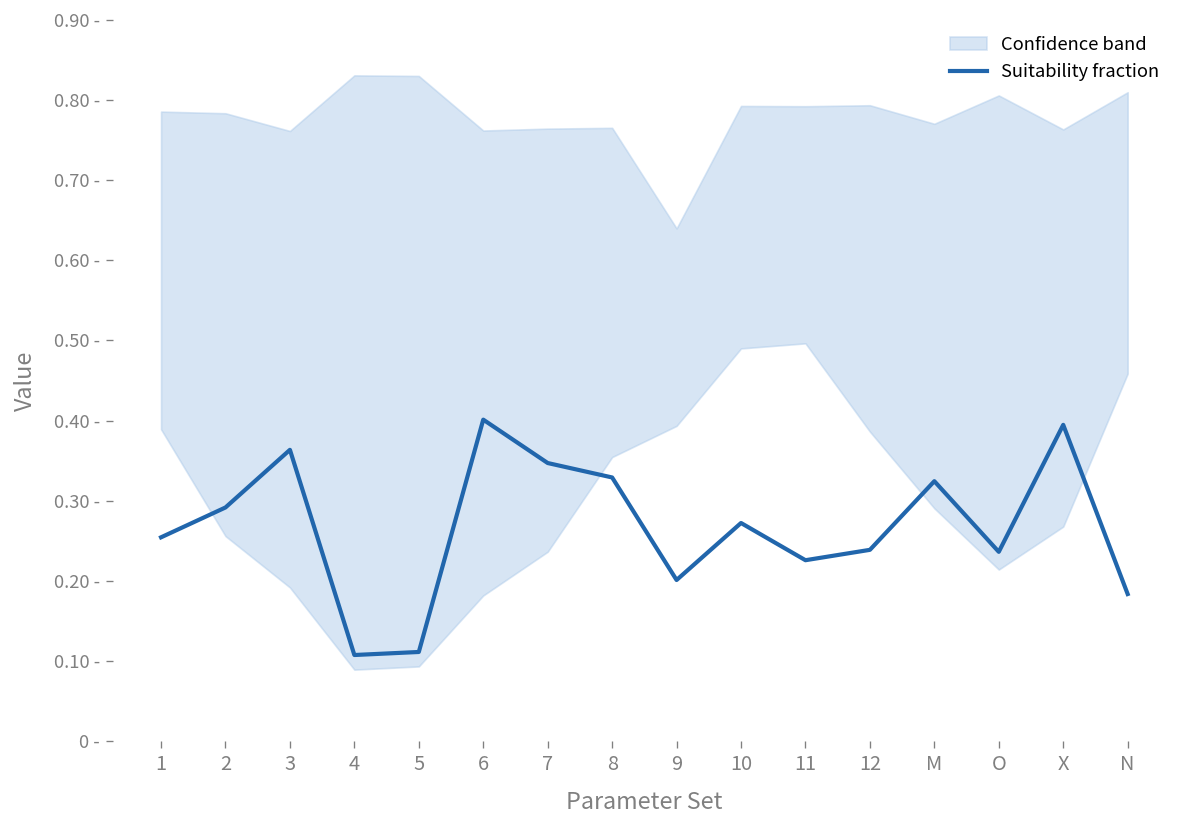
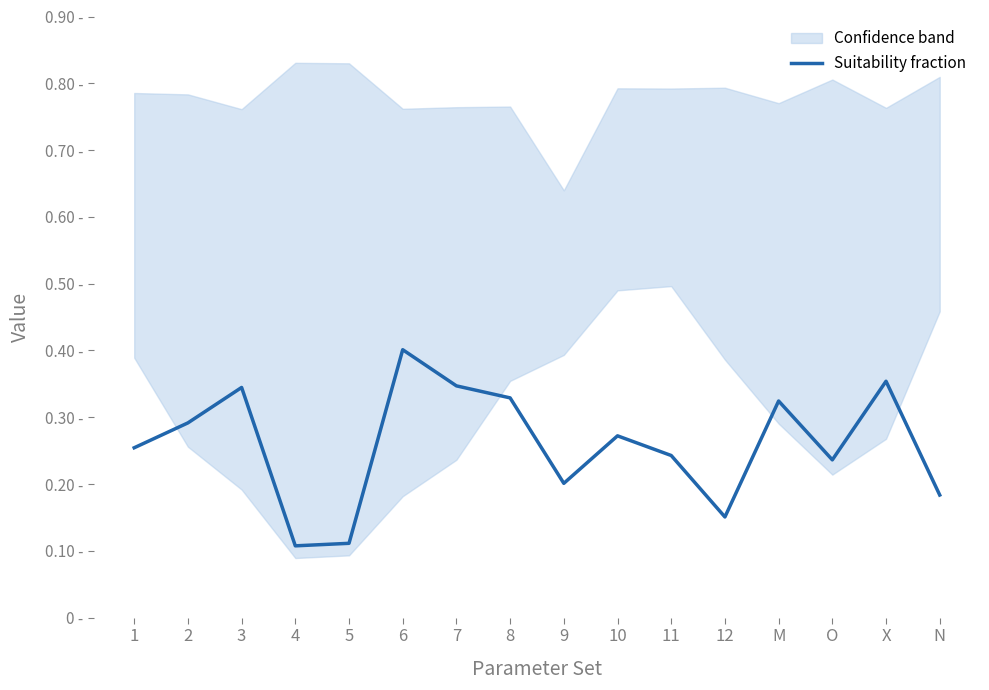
Suitability fraction, 3: 0.36 - -> 0.34 -
Suitability fraction, 11: 0.23 - -> 0.24 -
Suitability fraction, 12: 0.24 - -> 0.15 -
Suitability fraction, X: 0.39 - -> 0.35 -
